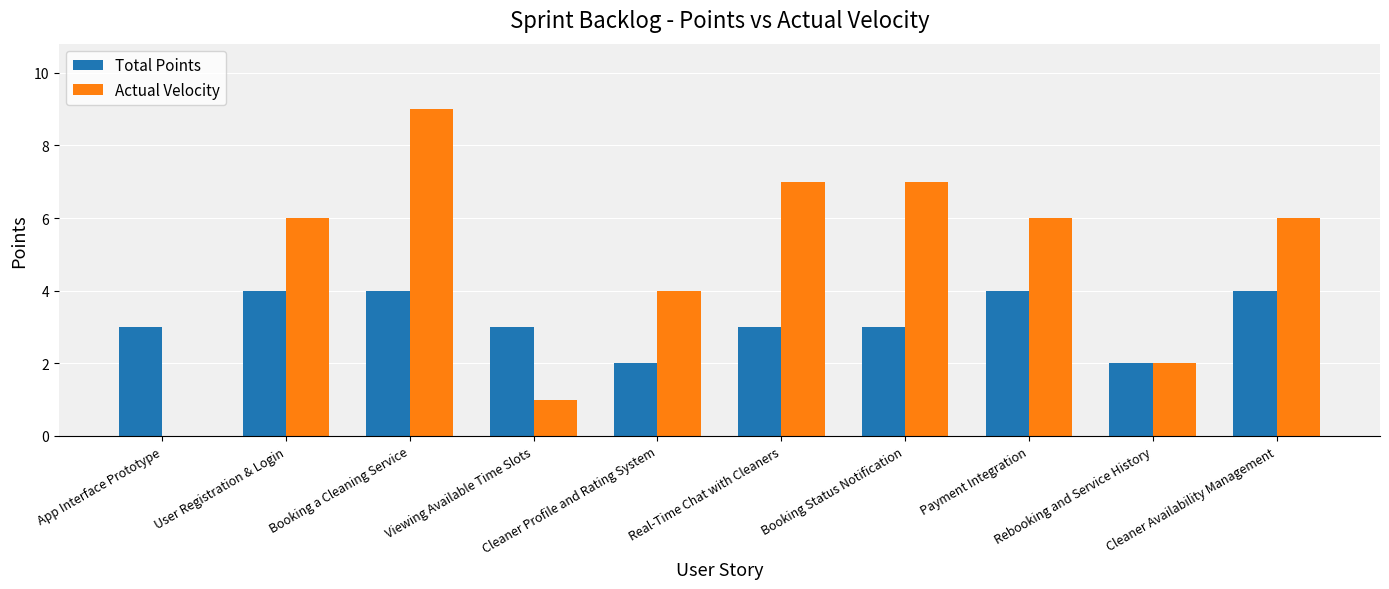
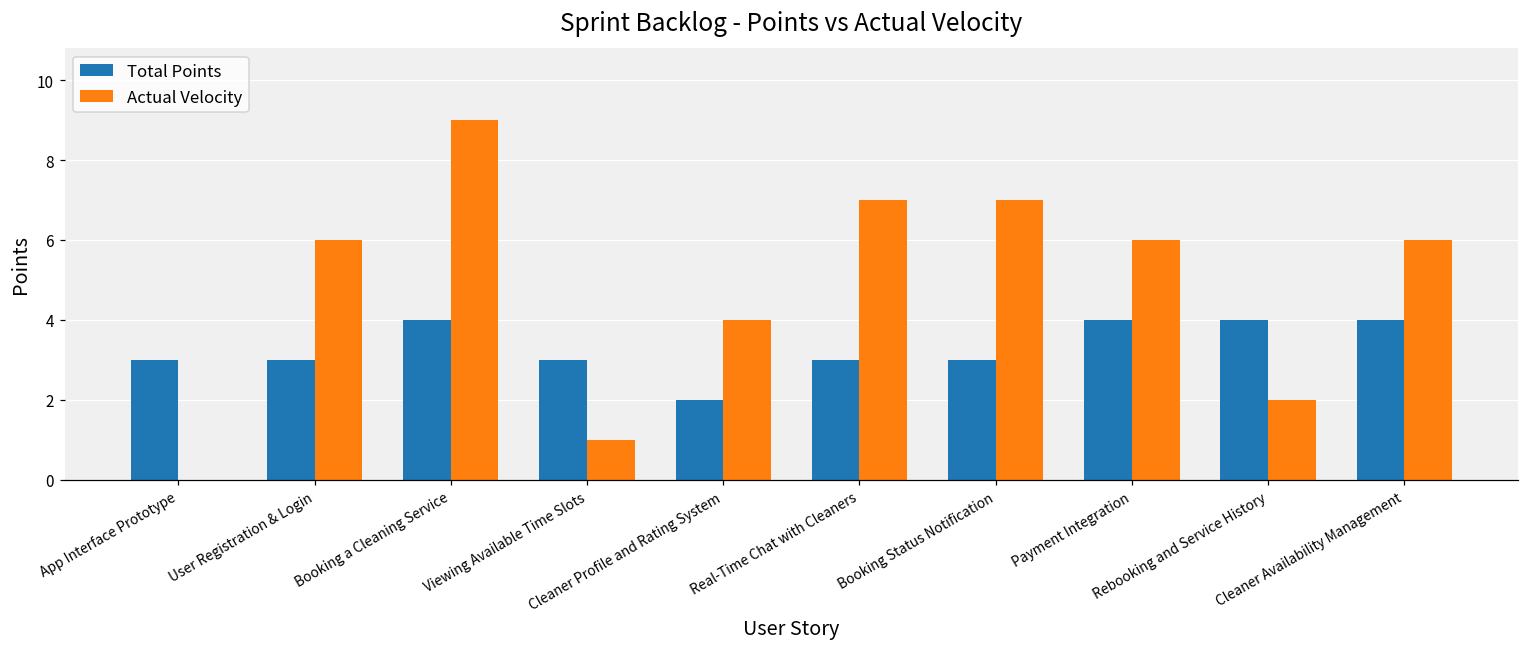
Total Points, User Registration & Login: 4 -> 3
Total Points, Rebooking and Service History: 2 -> 4
